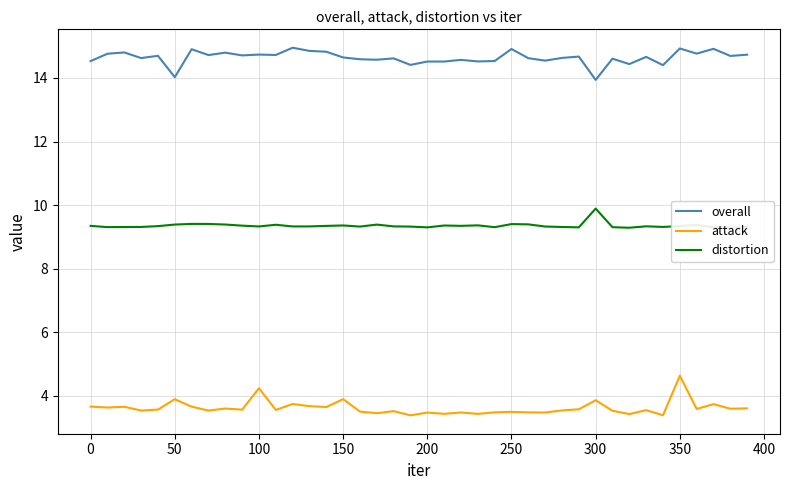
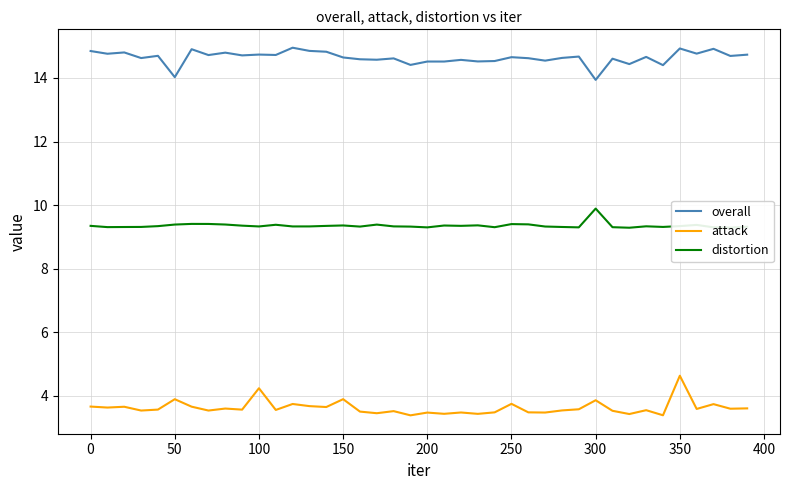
overall, 0: 14.5 -> 14.8
overall, 250: 14.9 -> 14.7
attack, 250: 3.5 -> 3.8
